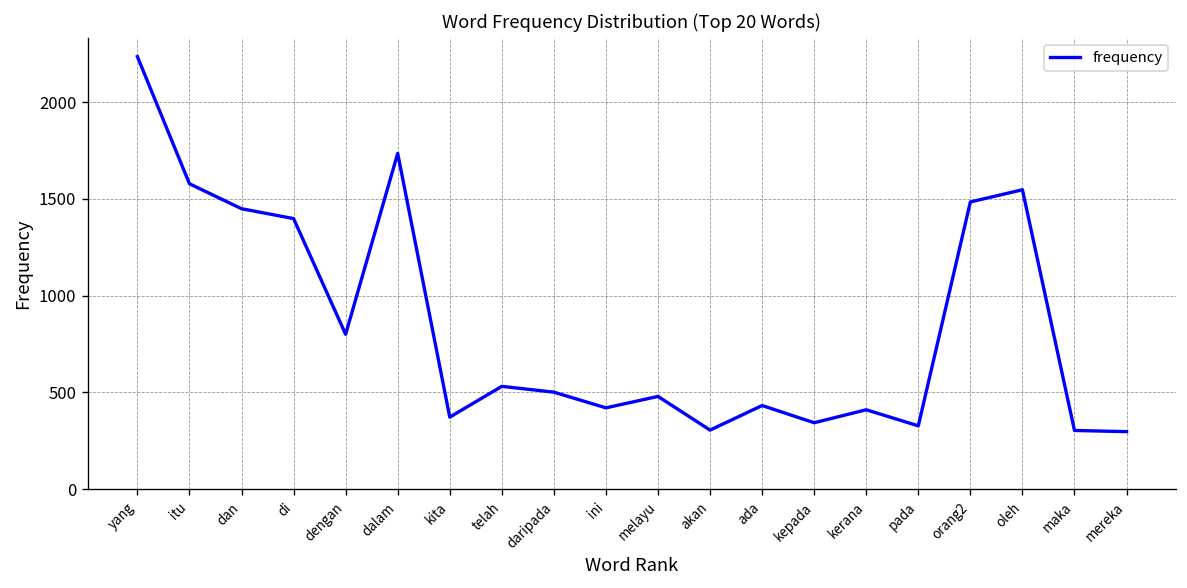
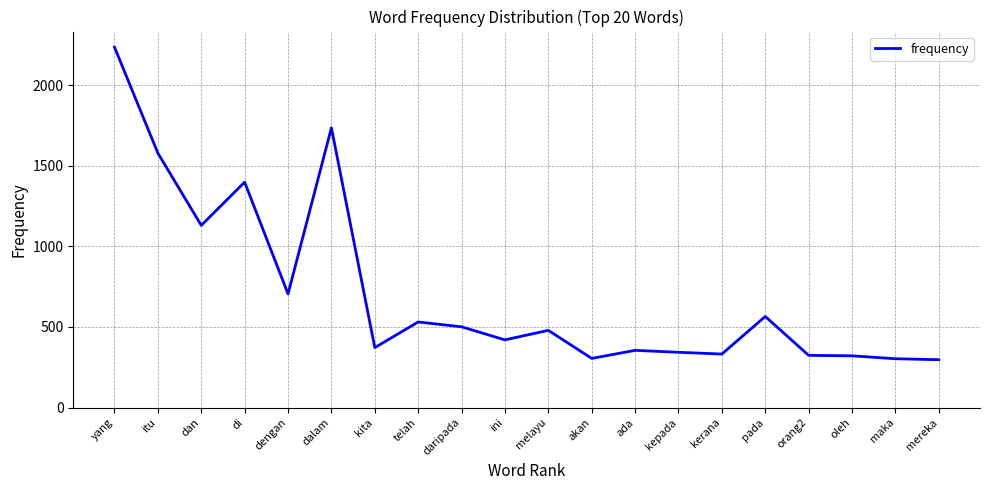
dan: 1450 -> 1130
dengan: 800 -> 710
ada: 430 -> 360
kerana: 410 -> 330
pada: 330 -> 570
orang2: 1480 -> 320
oleh: 1550 -> 320
